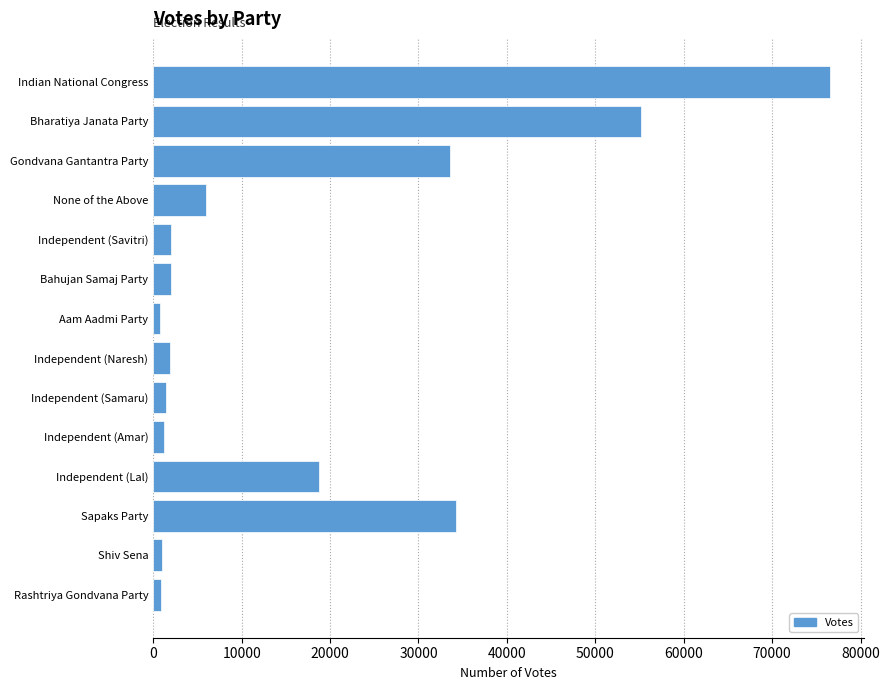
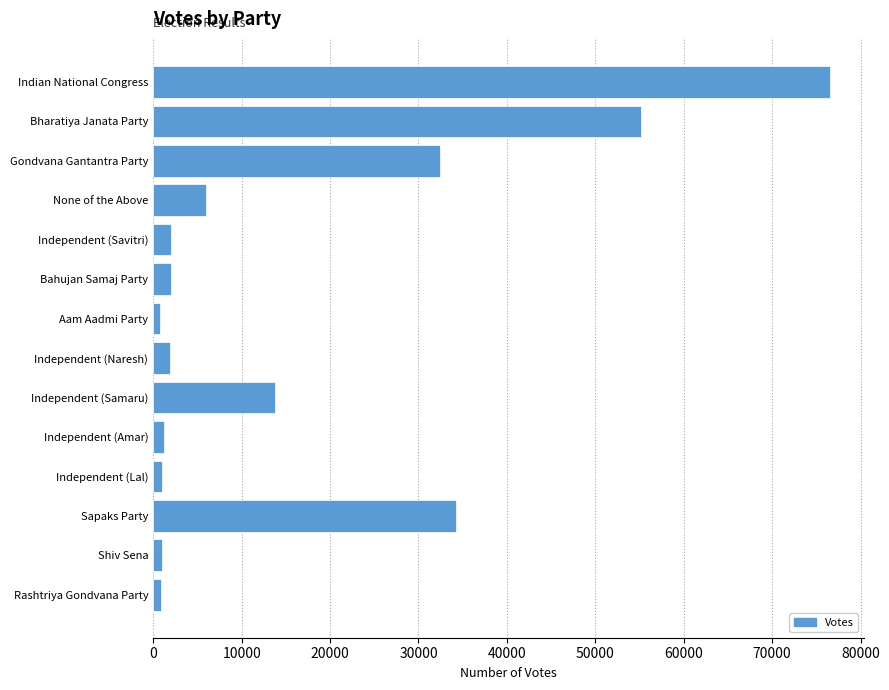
Gondvana Gantantra Party: 34000 -> 32000
Independent (Samaru): 1000 -> 14000
Independent (Lal): 19000 -> 1000
